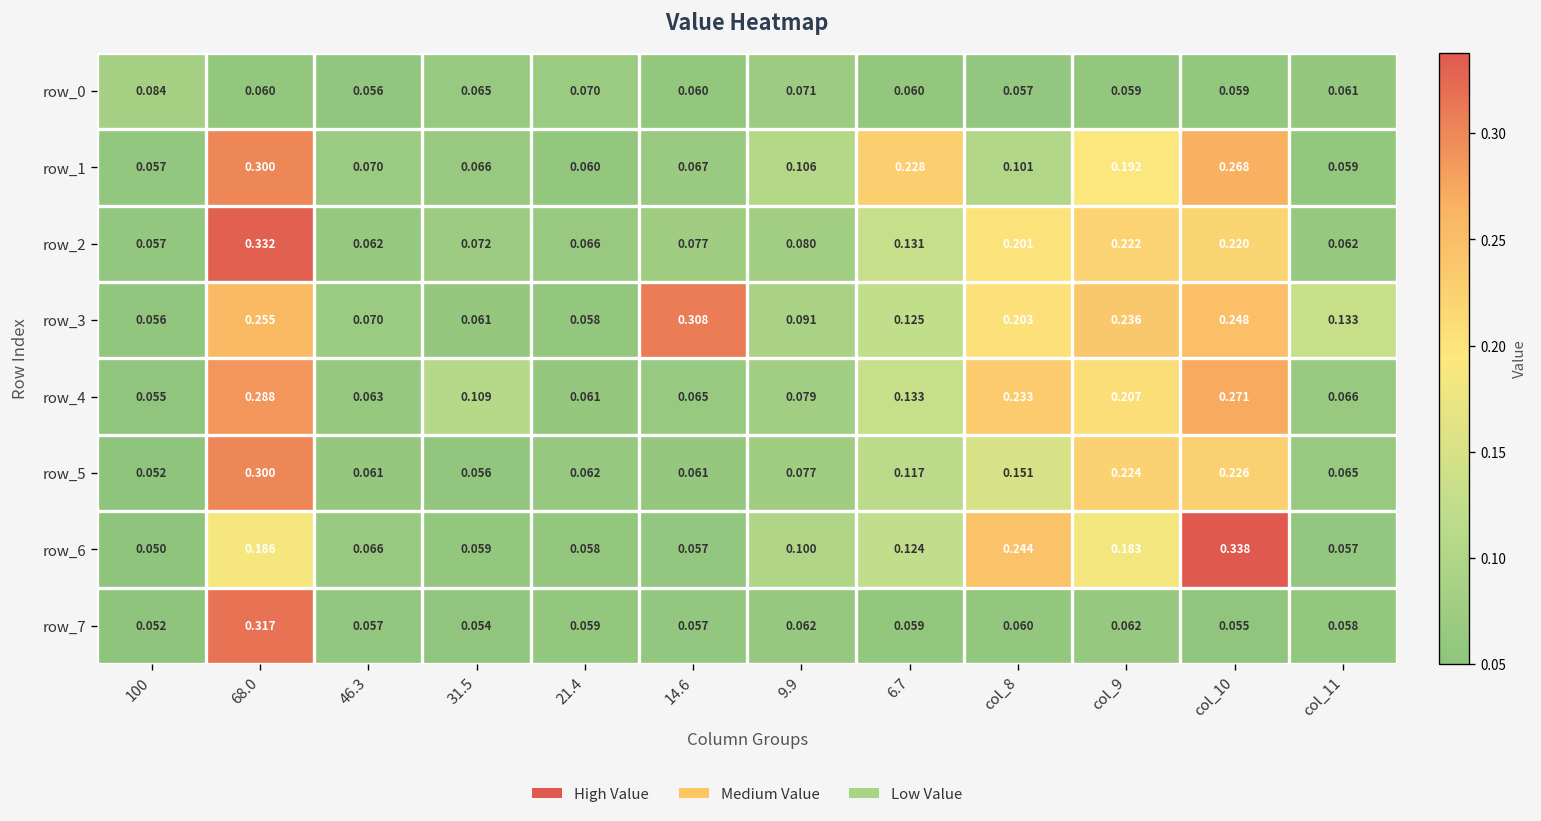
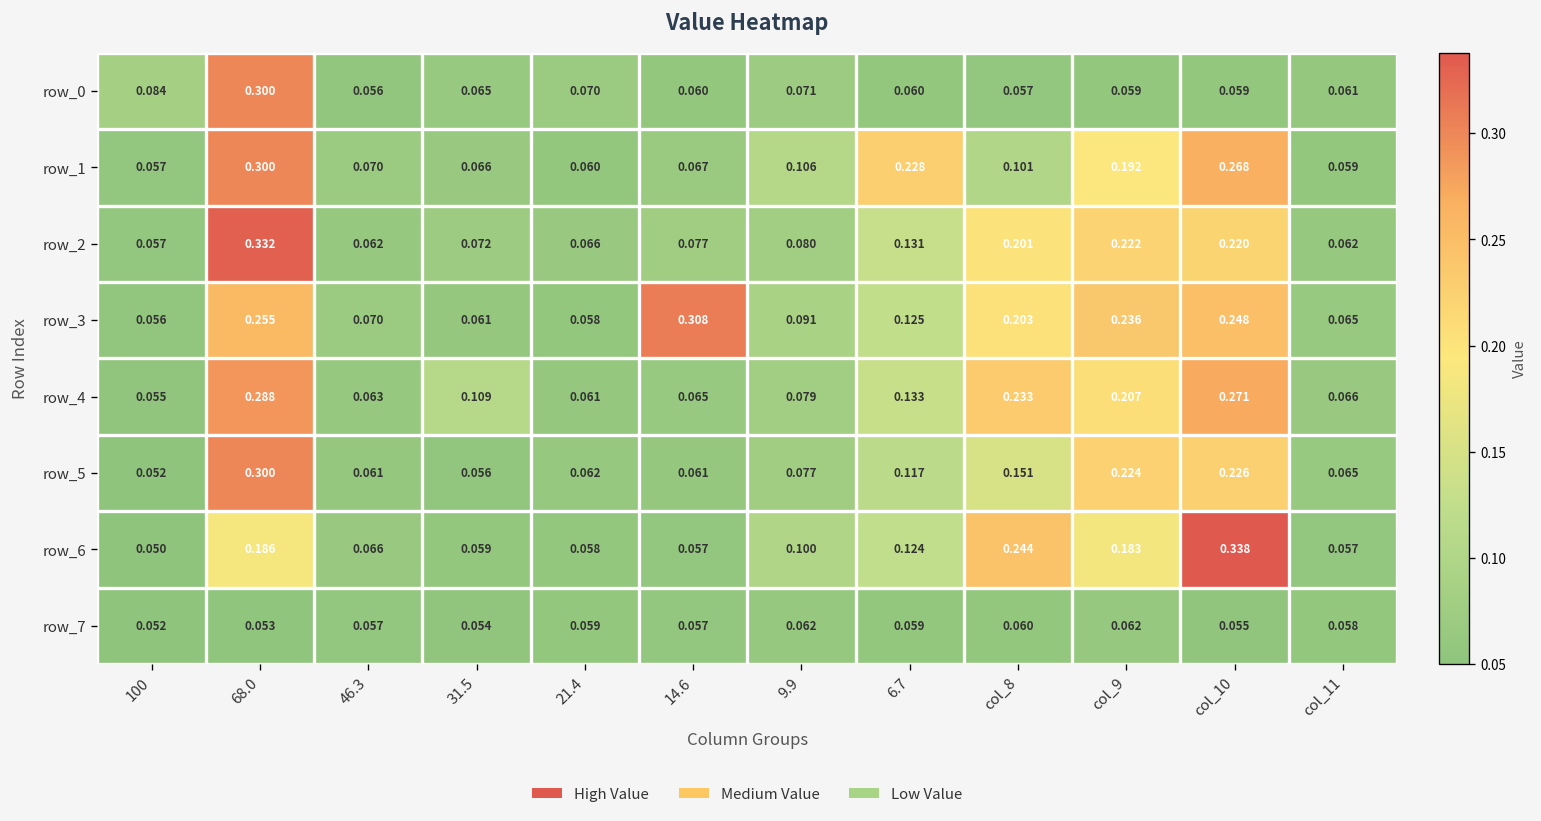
row_0, 68.0: 0.060 -> 0.300
row_3, col_11: 0.133 -> 0.065
row_7, 68.0: 0.317 -> 0.053
